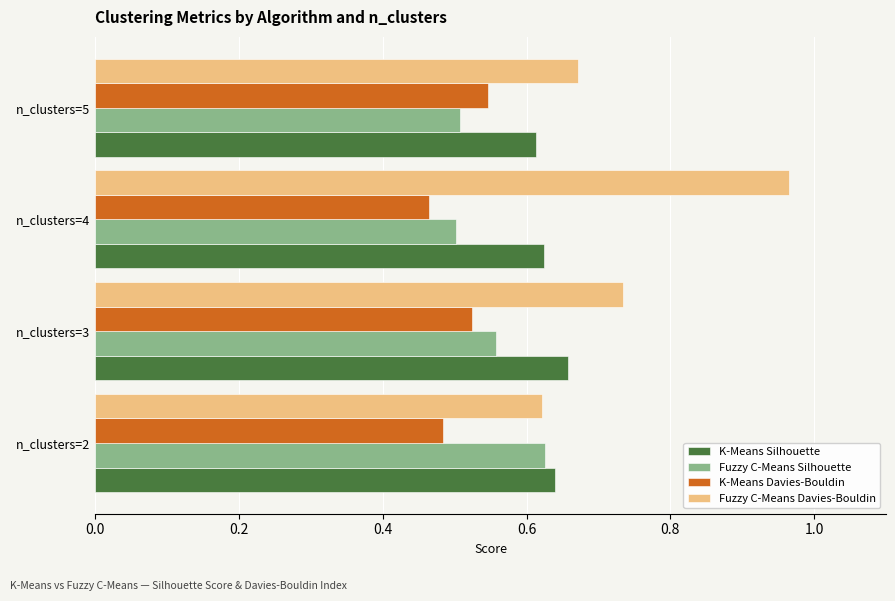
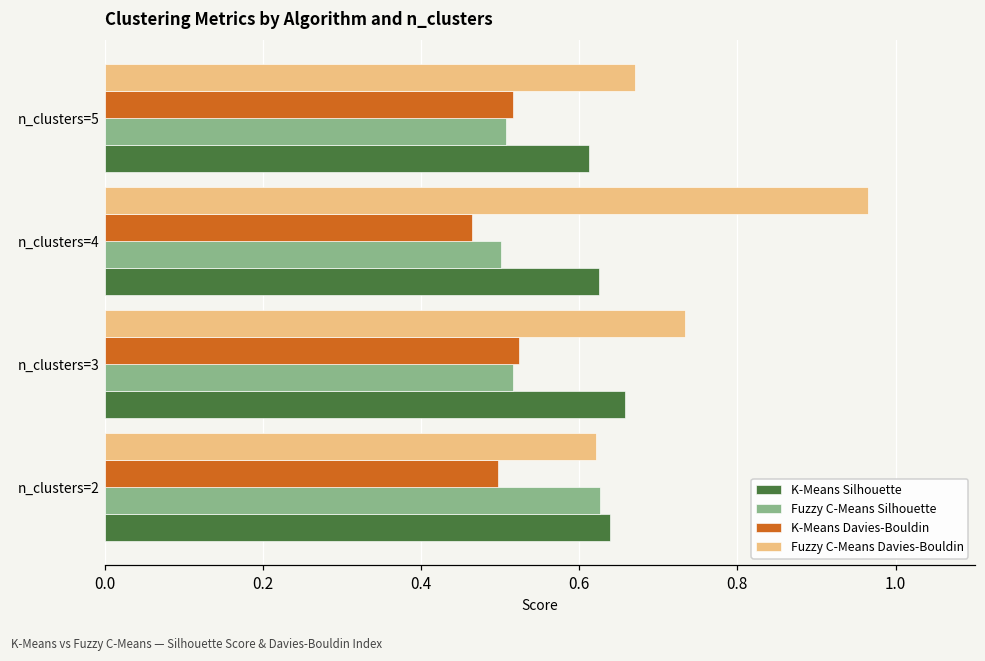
K-Means Davies-Bouldin, n_clusters=5: 0.55 -> 0.52
Fuzzy C-Means Silhouette, n_clusters=3: 0.56 -> 0.52
K-Means Davies-Bouldin, n_clusters=2: 0.48 -> 0.50
